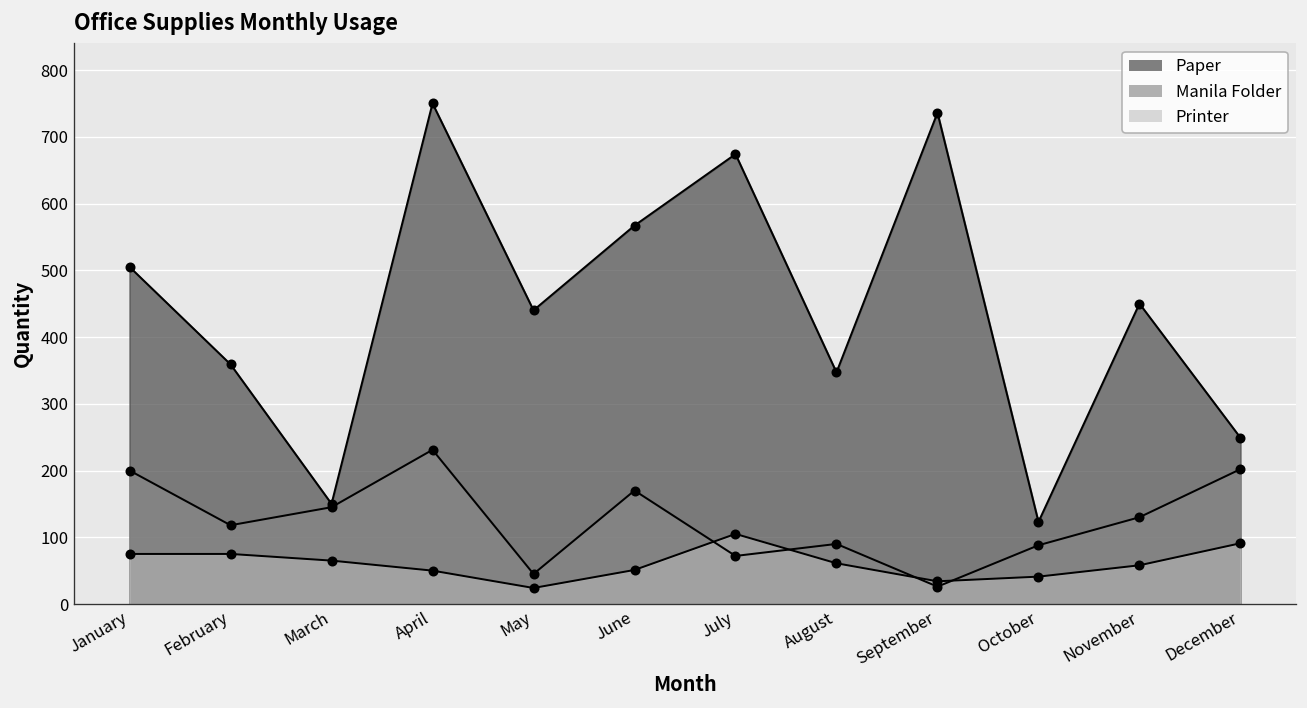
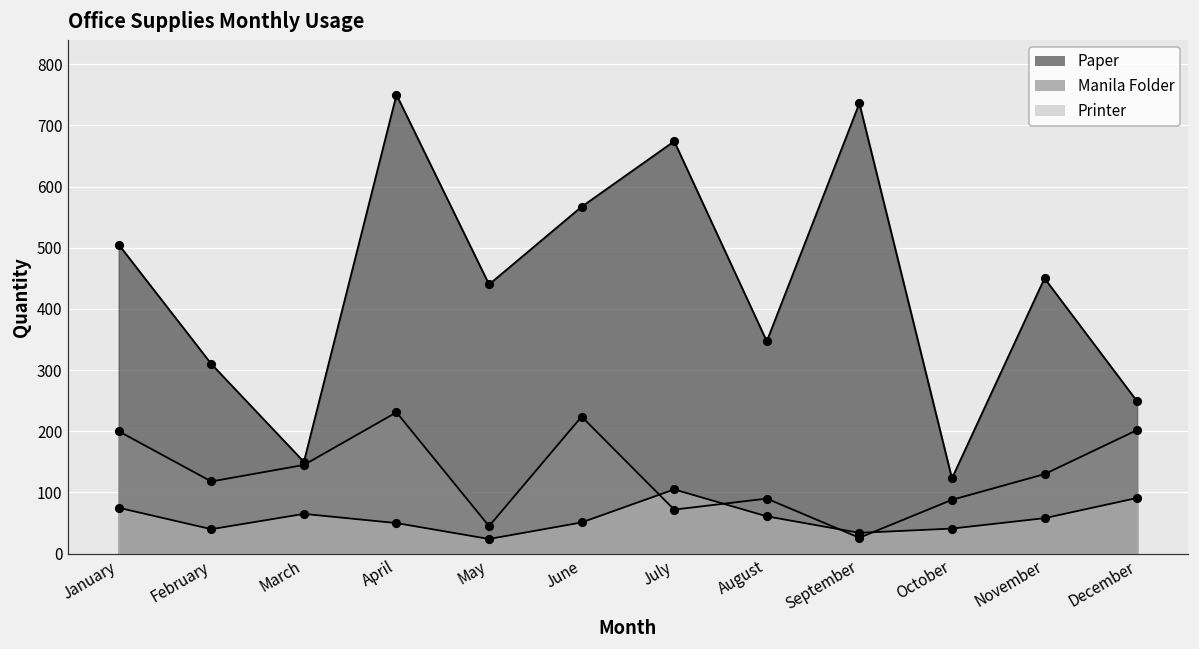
Paper, February: 360 -> 310
Printer, February: 80 -> 40
Manila Folder, June: 170 -> 220
